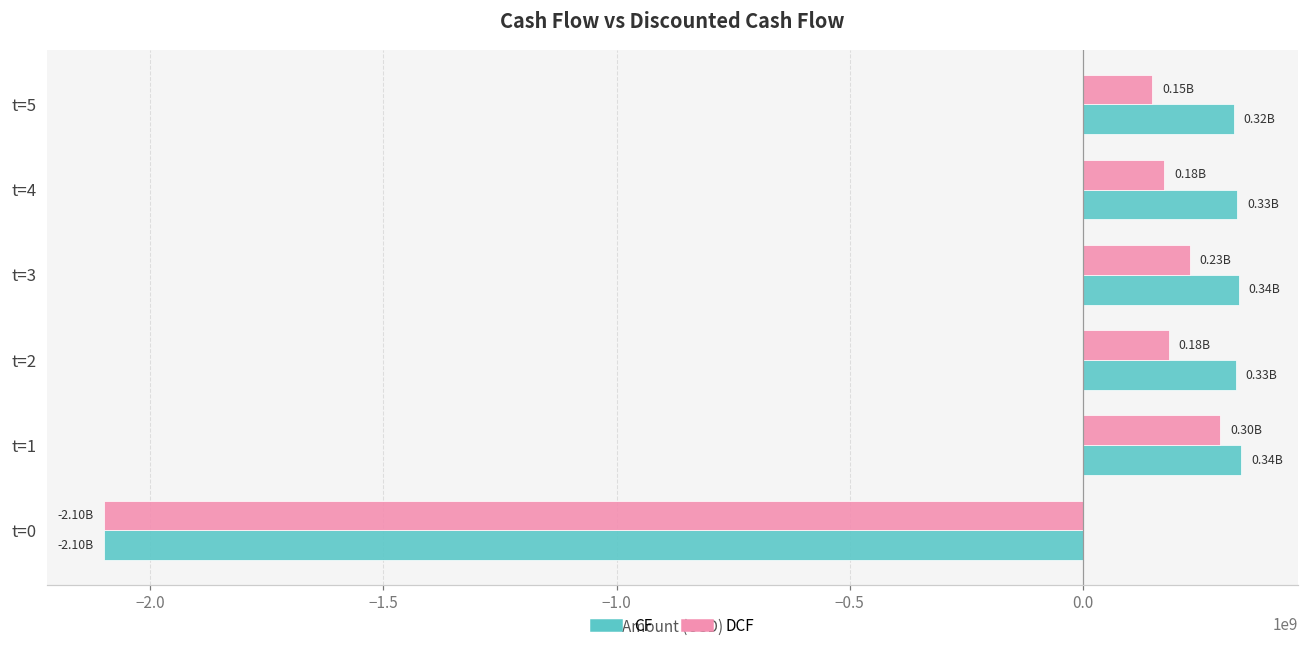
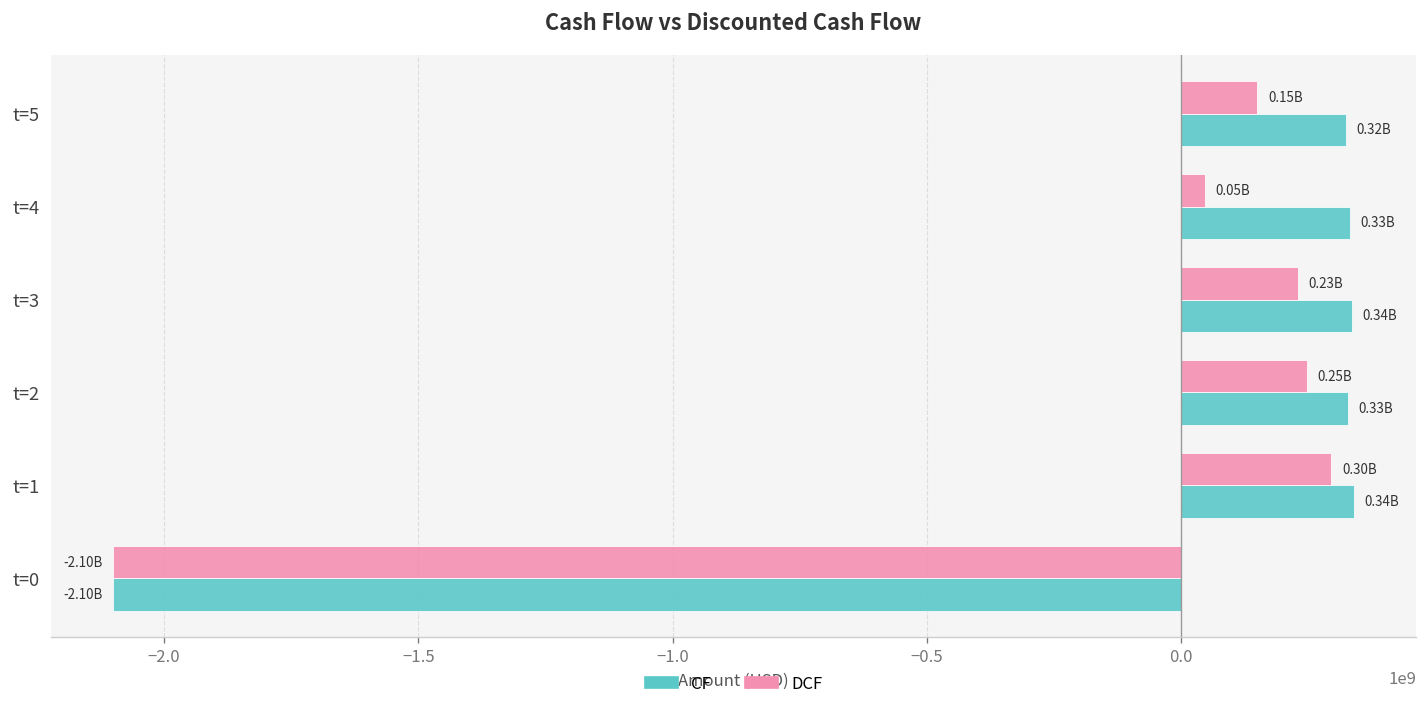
DCF, t=4: 0.18B -> 0.05B
DCF, t=2: 0.18B -> 0.25B
